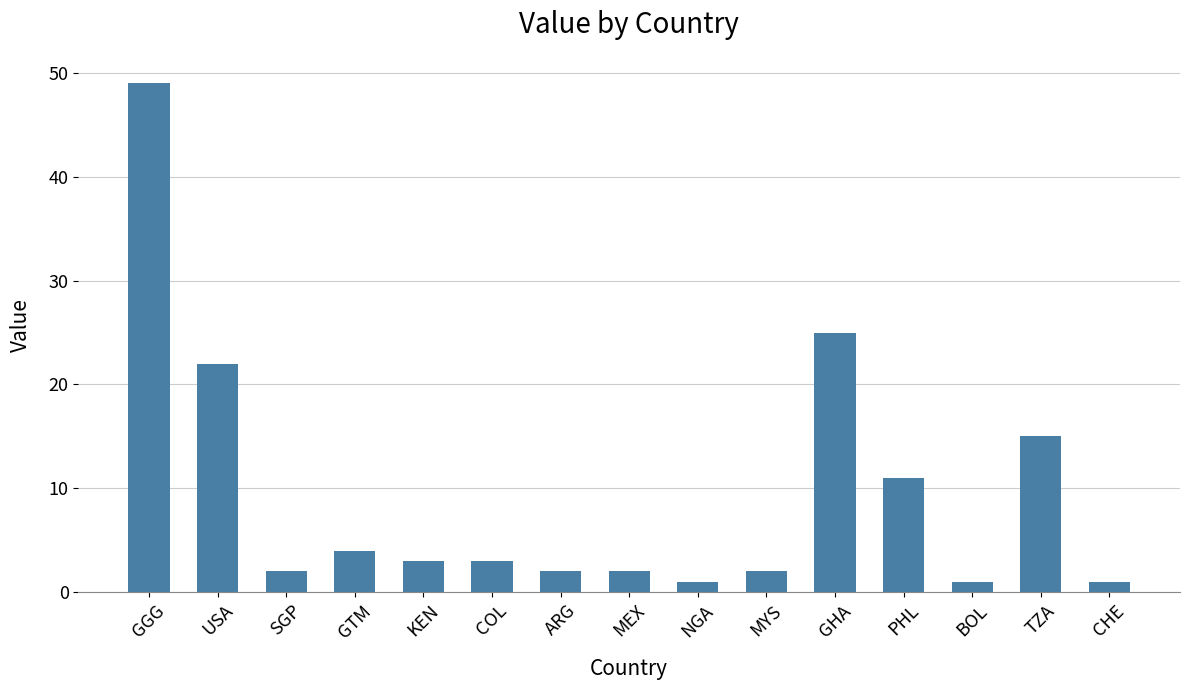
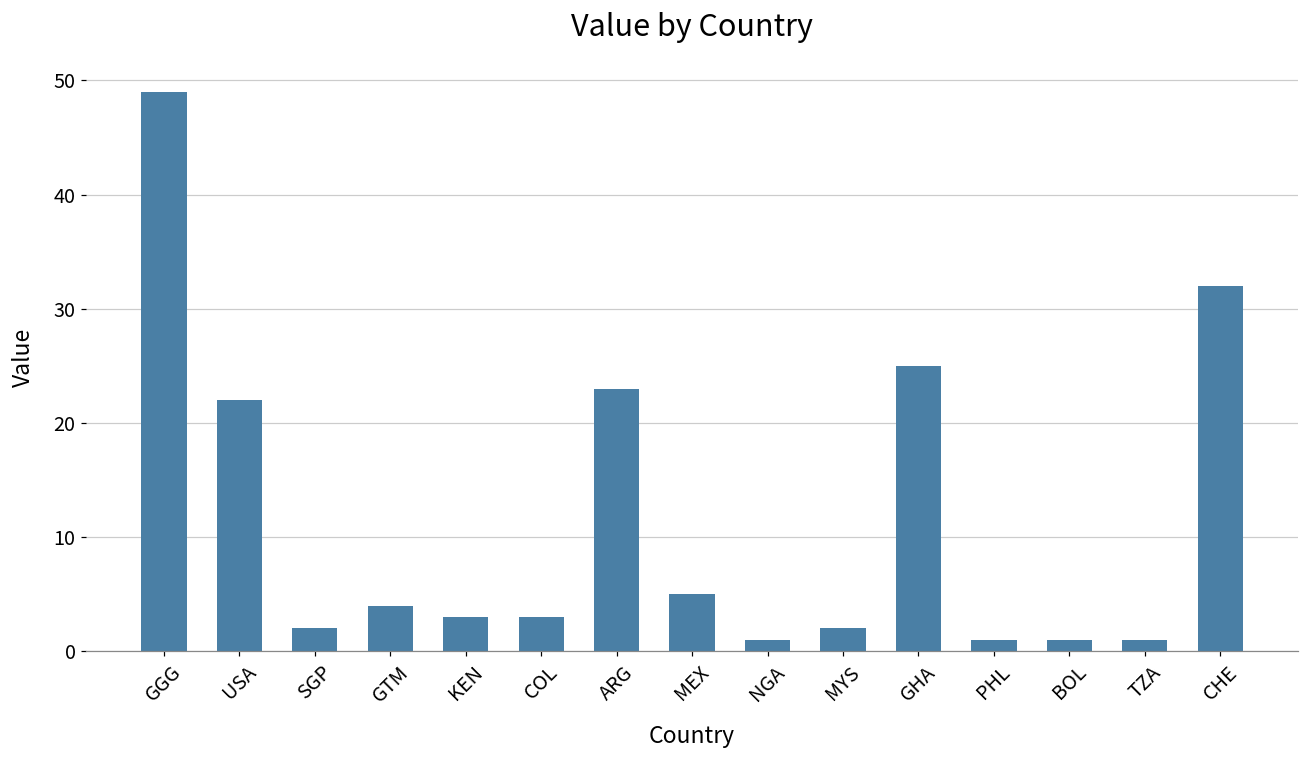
ARG: 2 -> 23
MEX: 2 -> 5
PHL: 11 -> 1
TZA: 15 -> 1
CHE: 1 -> 32
